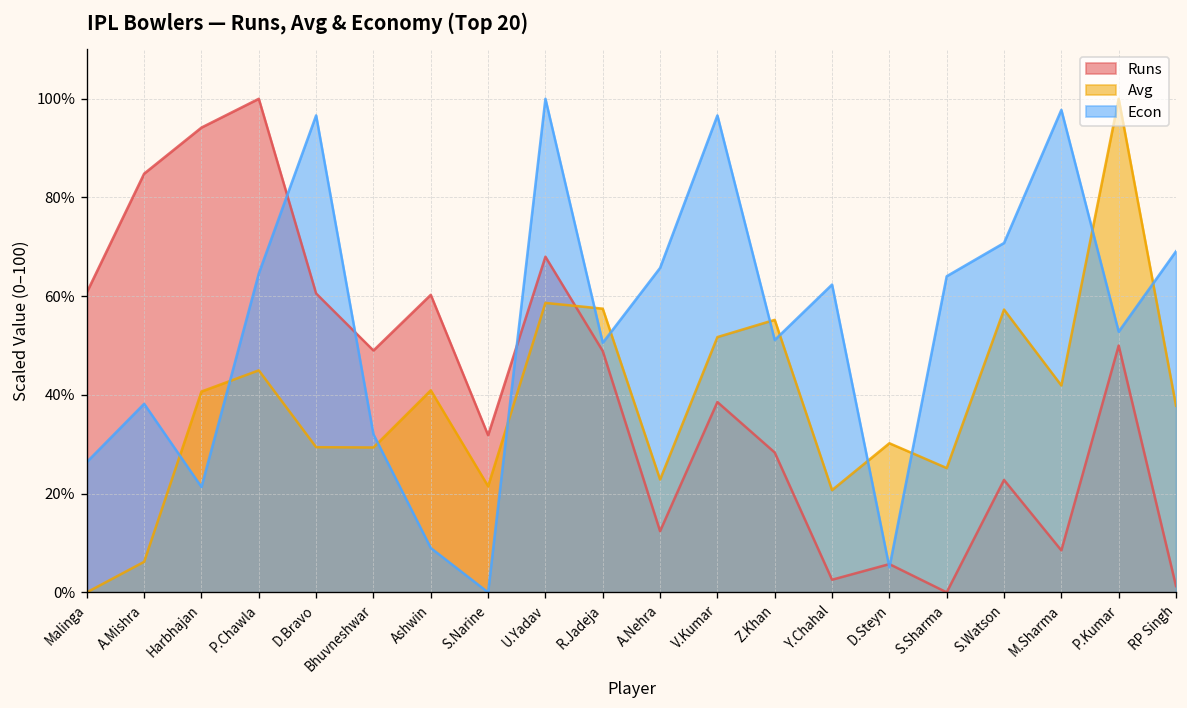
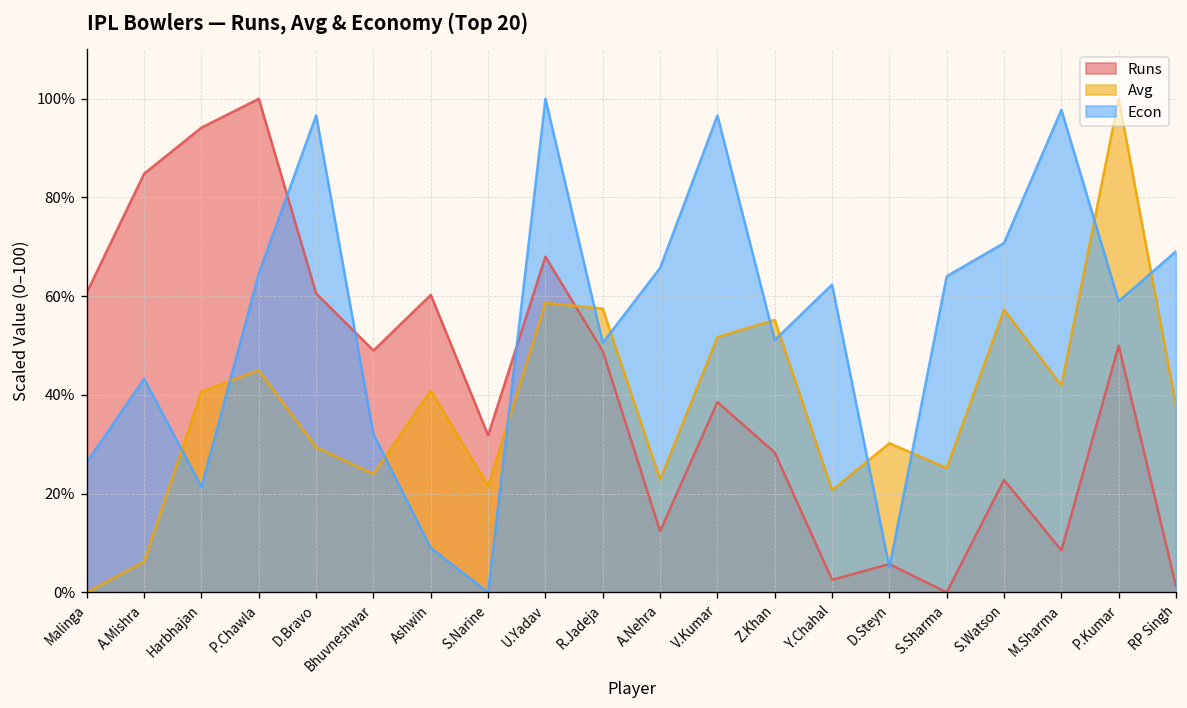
Econ, A.Mishra: 38% -> 43%
Avg, Bhuvneshwar: 29% -> 24%
Econ, P.Kumar: 53% -> 59%
